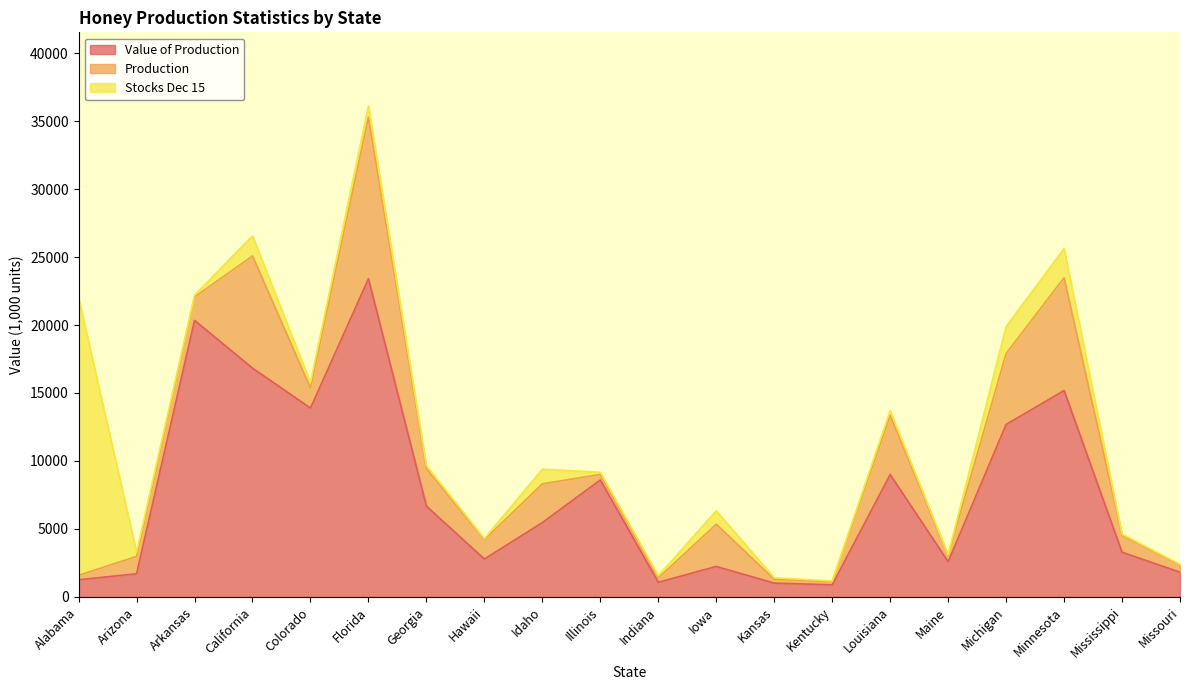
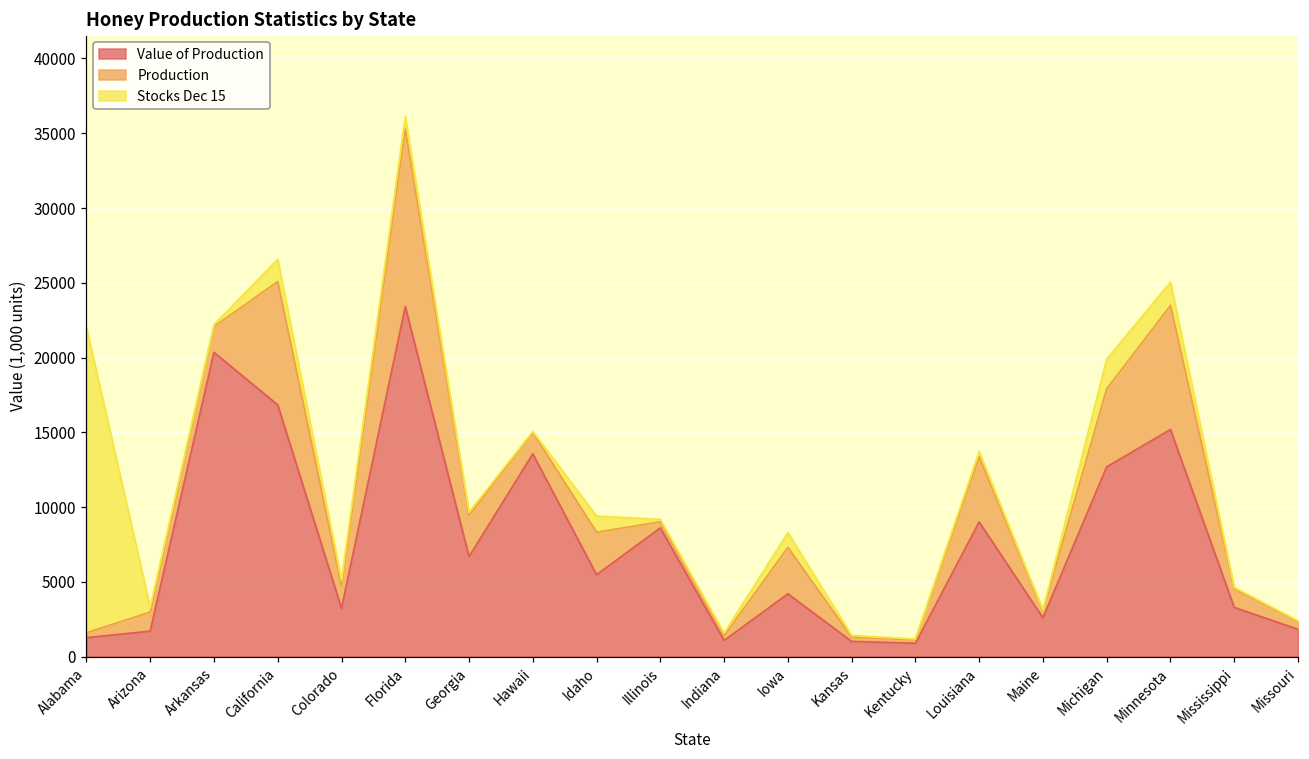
Value of Production, Colorado: 13900 -> 3200
Value of Production, Hawaii: 2800 -> 13600
Value of Production, Iowa: 2200 -> 4200
Stocks Dec 15, Minnesota: 2200 -> 1600
